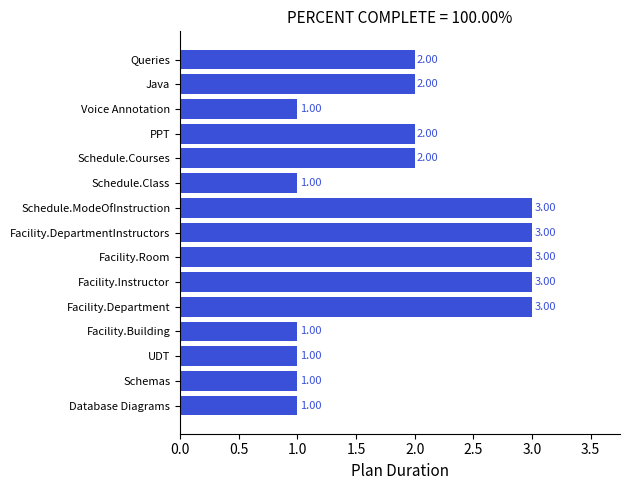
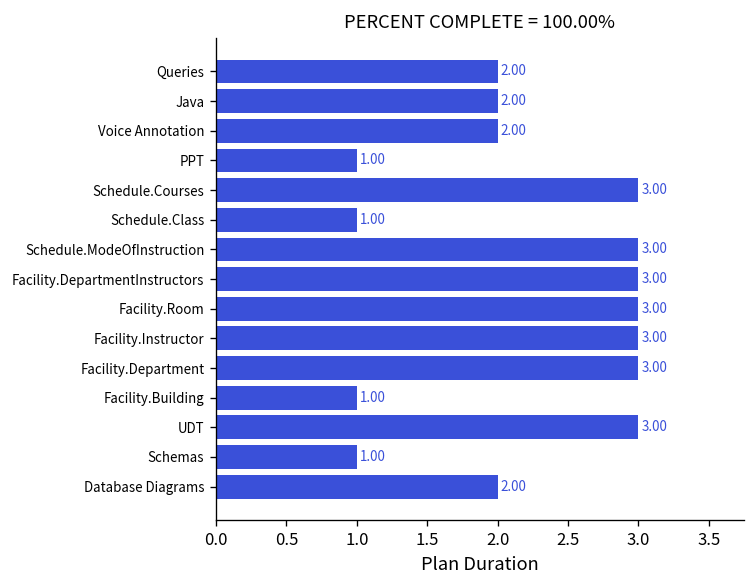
Voice Annotation: 1.00 -> 2.00
PPT: 2.00 -> 1.00
Schedule.Courses: 2.00 -> 3.00
UDT: 1.00 -> 3.00
Database Diagrams: 1.00 -> 2.00
